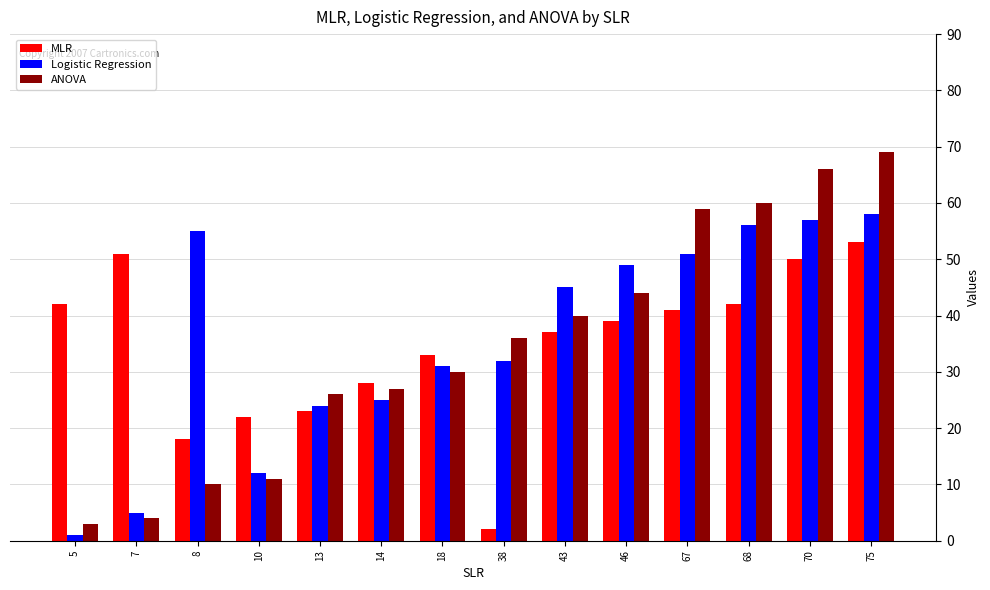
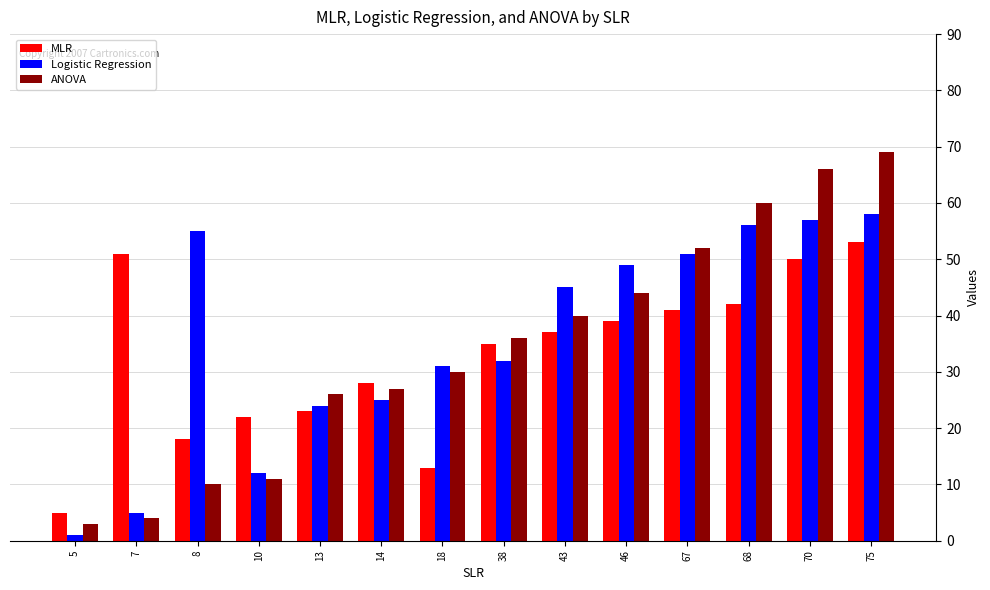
MLR, 5: 42 -> 5
MLR, 18: 33 -> 13
MLR, 38: 2 -> 35
ANOVA, 67: 59 -> 52
